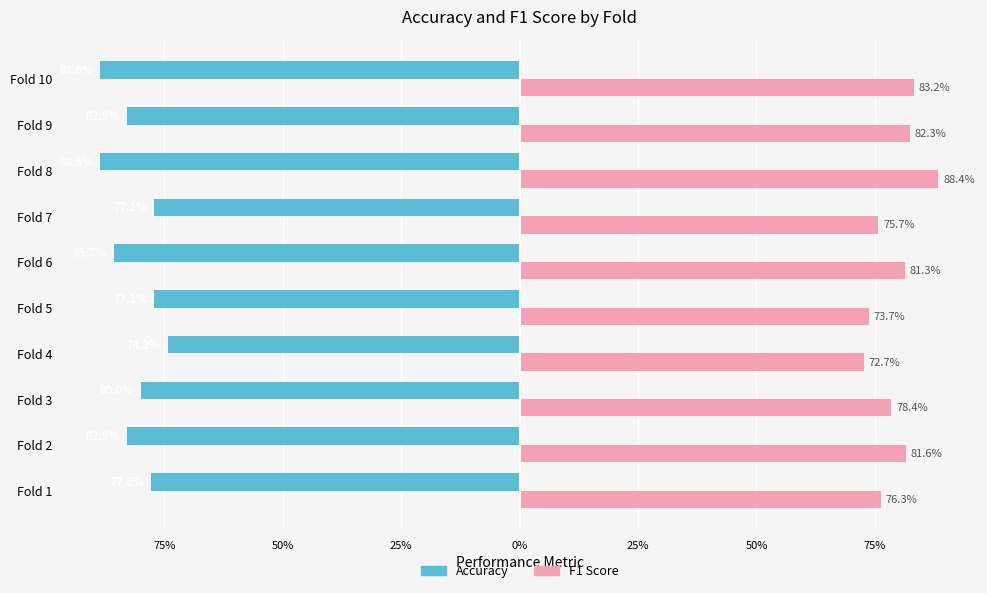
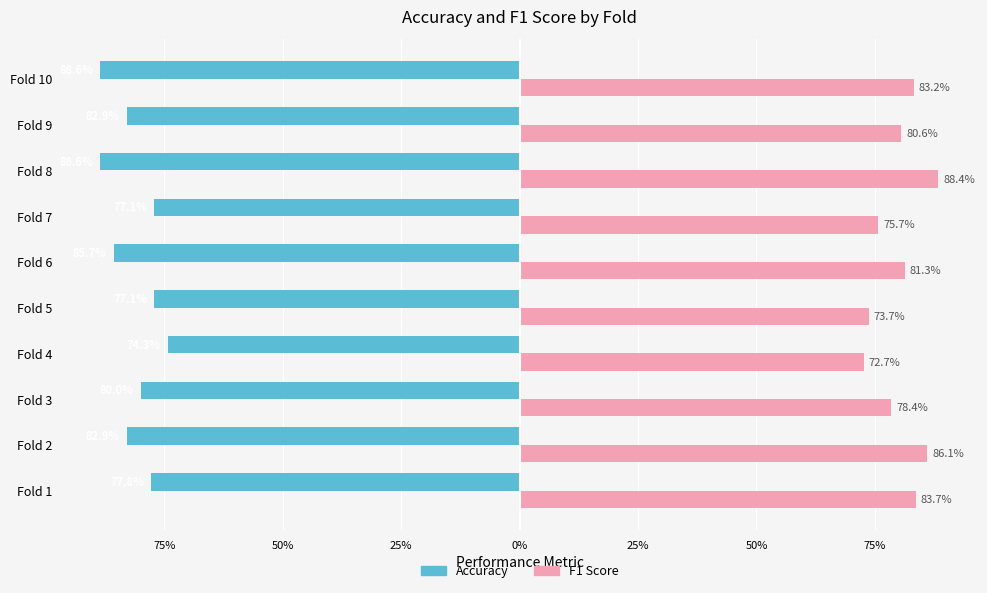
F1 Score, Fold 9: 82.3% -> 80.6%
F1 Score, Fold 2: 81.6% -> 86.1%
F1 Score, Fold 1: 76.3% -> 83.7%
